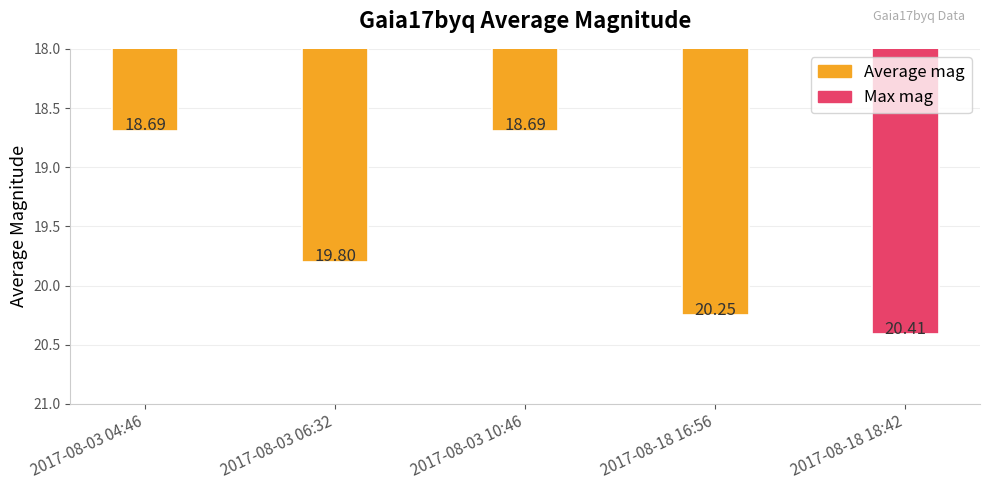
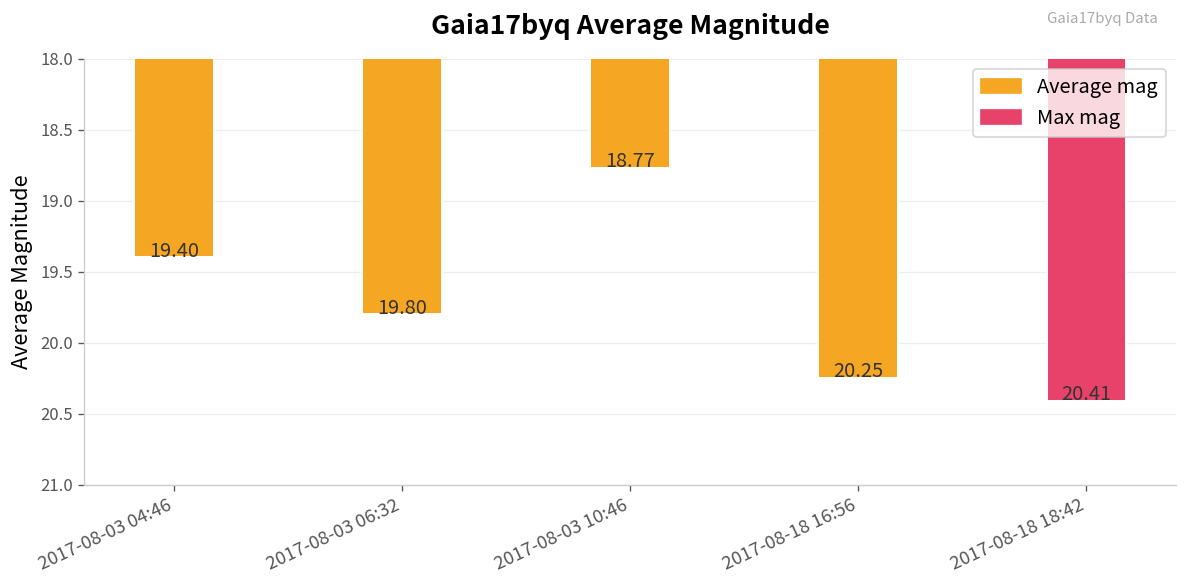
2017-08-03 04:46: 18.69 -> 19.40
2017-08-03 10:46: 18.69 -> 18.77
